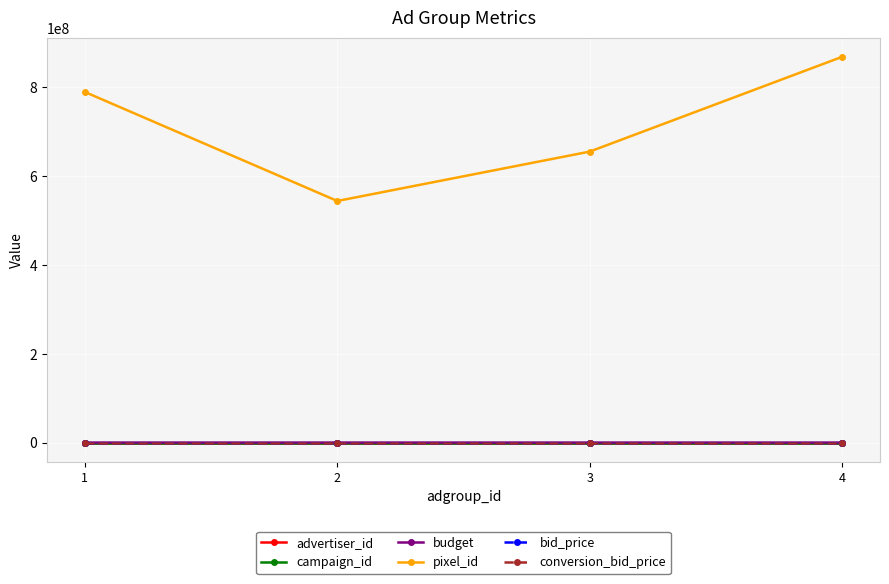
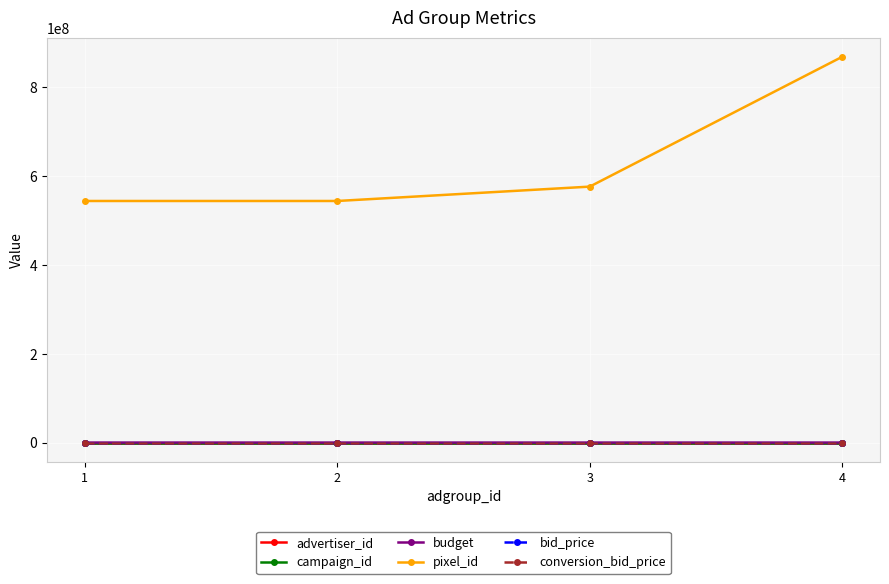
pixel_id, 1: 790000000 -> 540000000
pixel_id, 3: 650000000 -> 580000000
